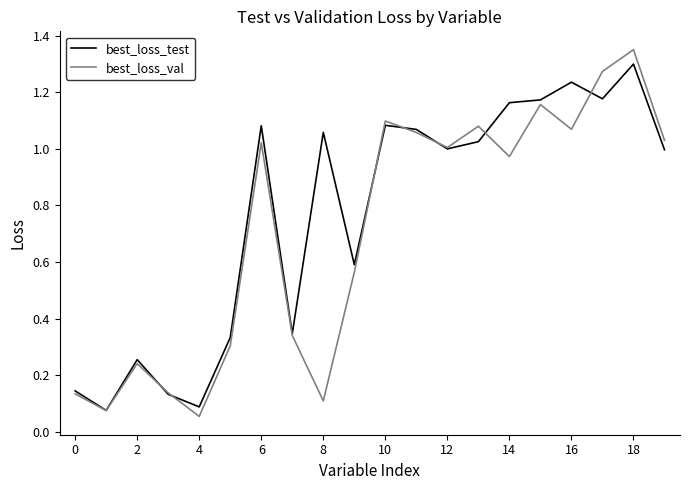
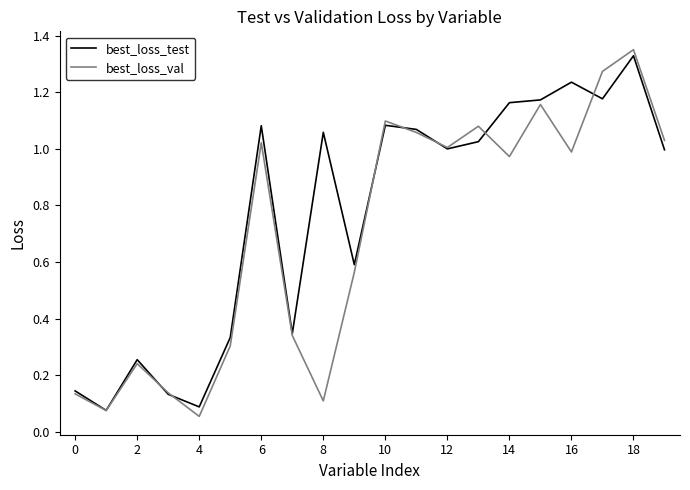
best_loss_val, 16: 1.07 -> 0.99
best_loss_test, 18: 1.30 -> 1.33
